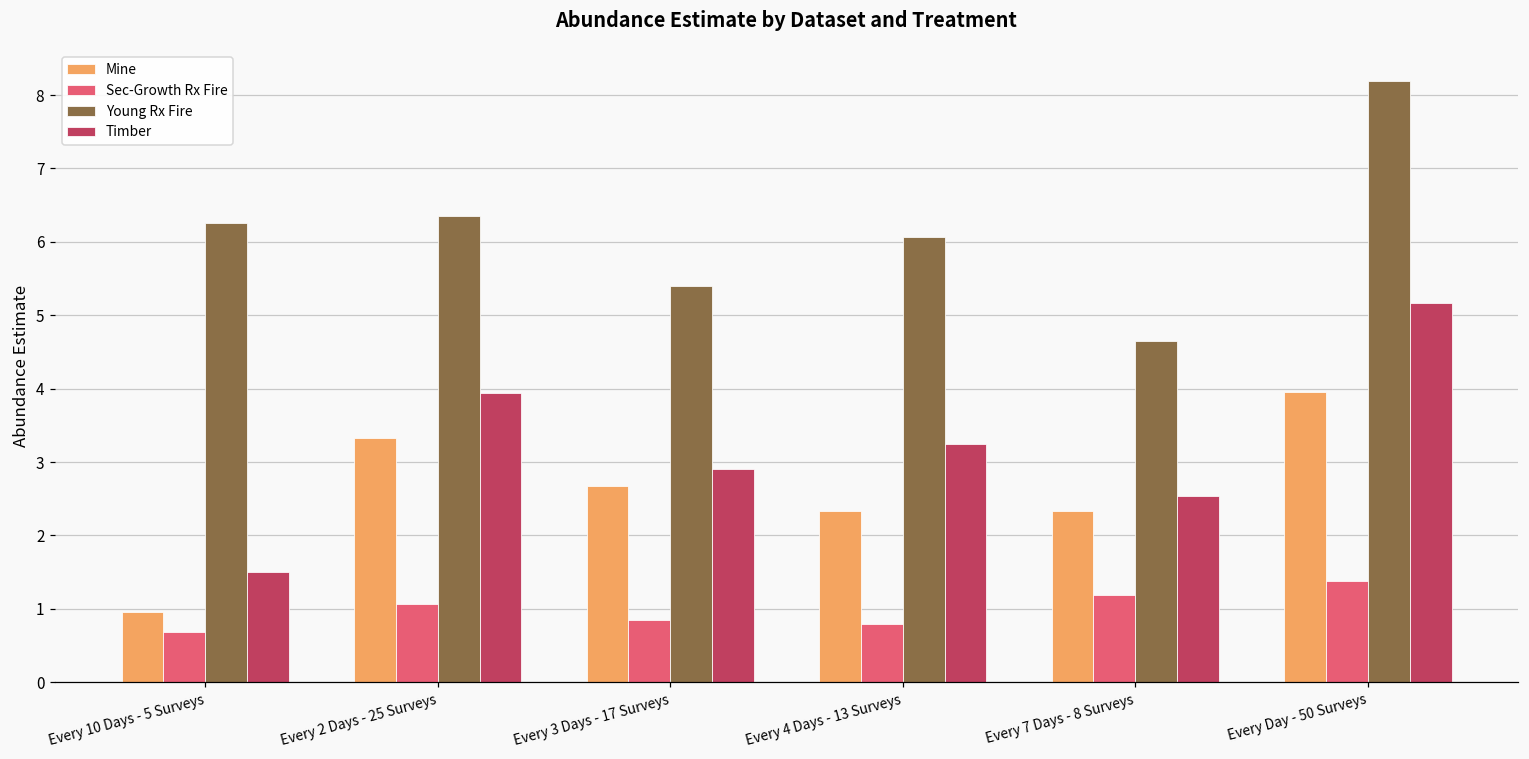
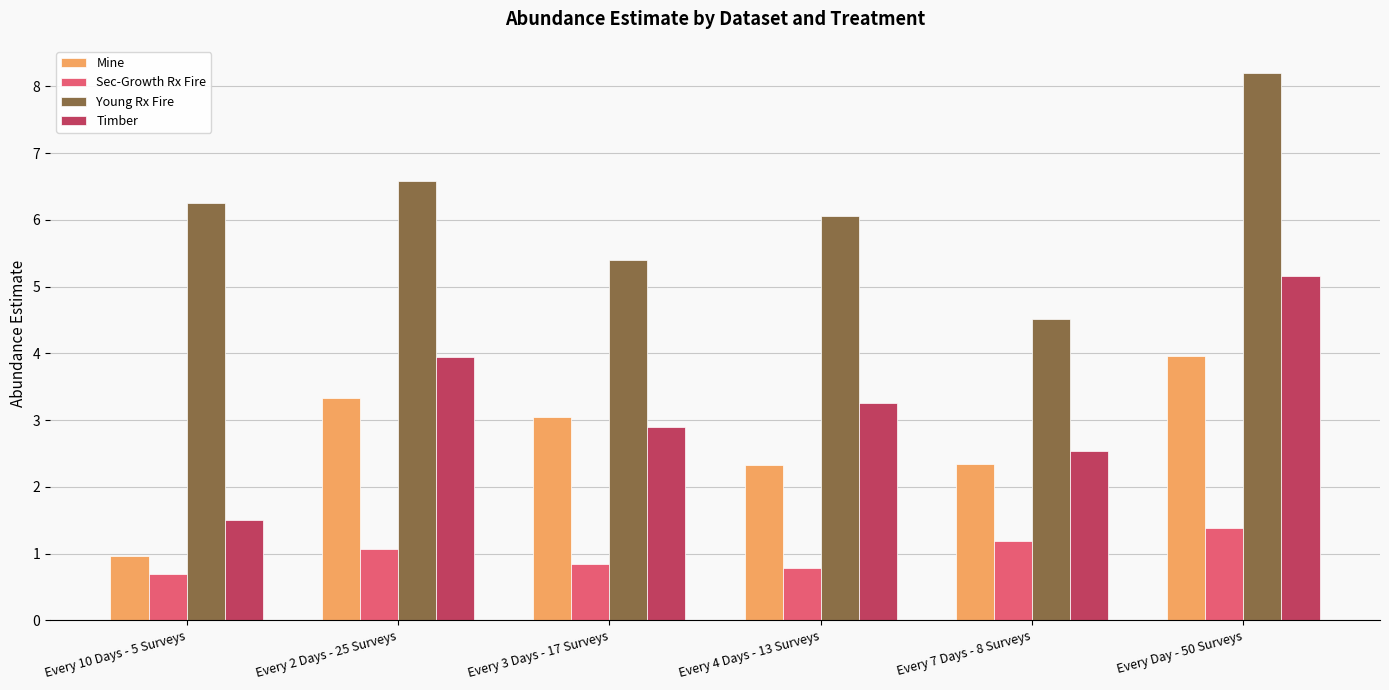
Young Rx Fire, Every 2 Days - 25 Surveys: 6.4 -> 6.6
Mine, Every 3 Days - 17 Surveys: 2.7 -> 3.0
Young Rx Fire, Every 7 Days - 8 Surveys: 4.6 -> 4.5
